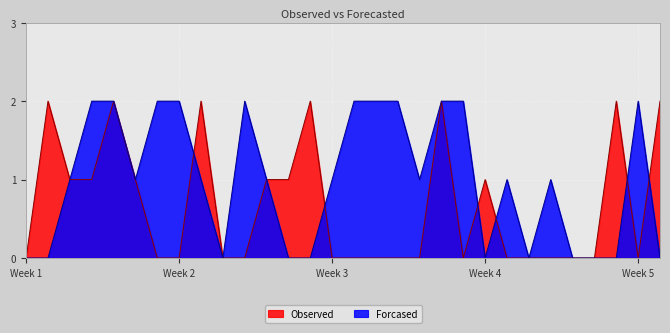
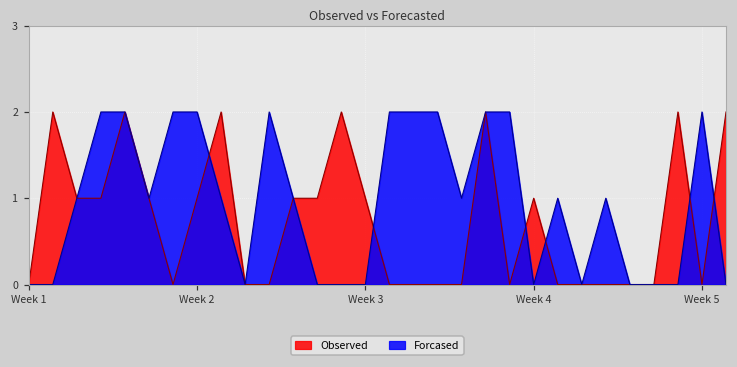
Observed, Week 2: 0 -> 1
Observed, Week 3: 0 -> 1
Forcased, Week 3: 1 -> 0
